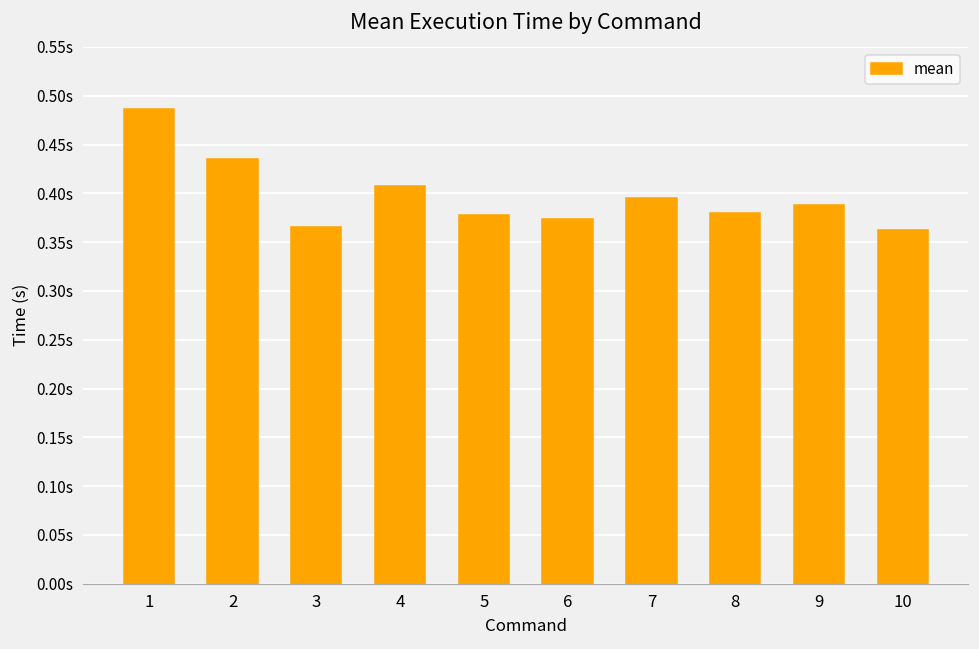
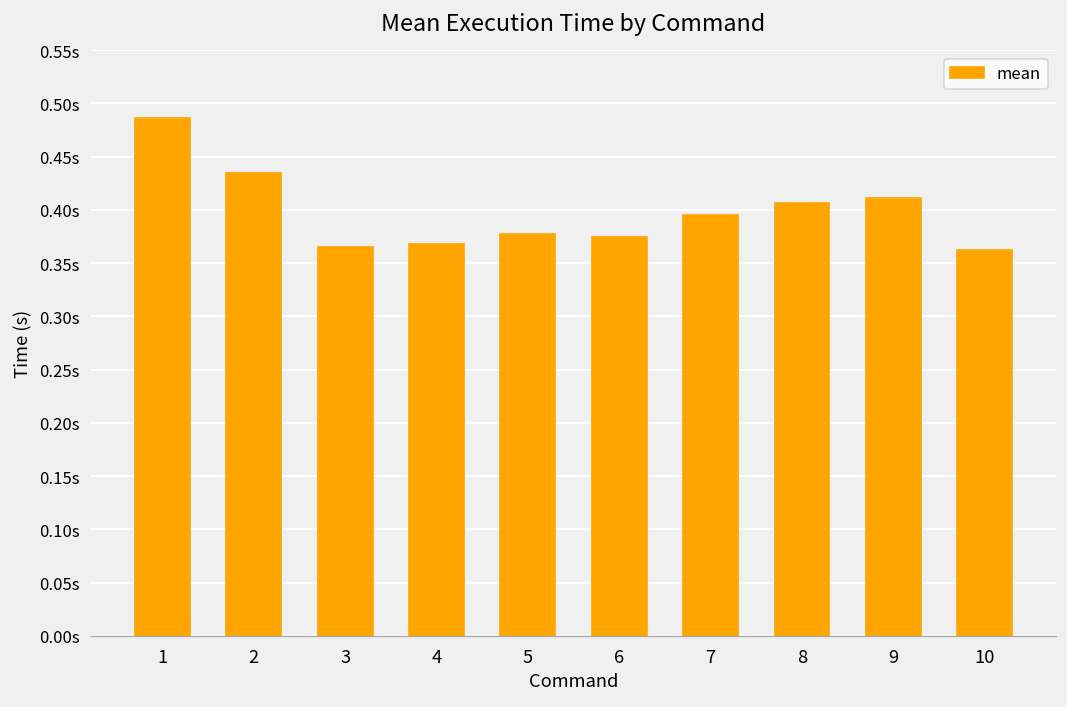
4: 0.41s -> 0.37s
8: 0.38s -> 0.41s
9: 0.39s -> 0.41s
